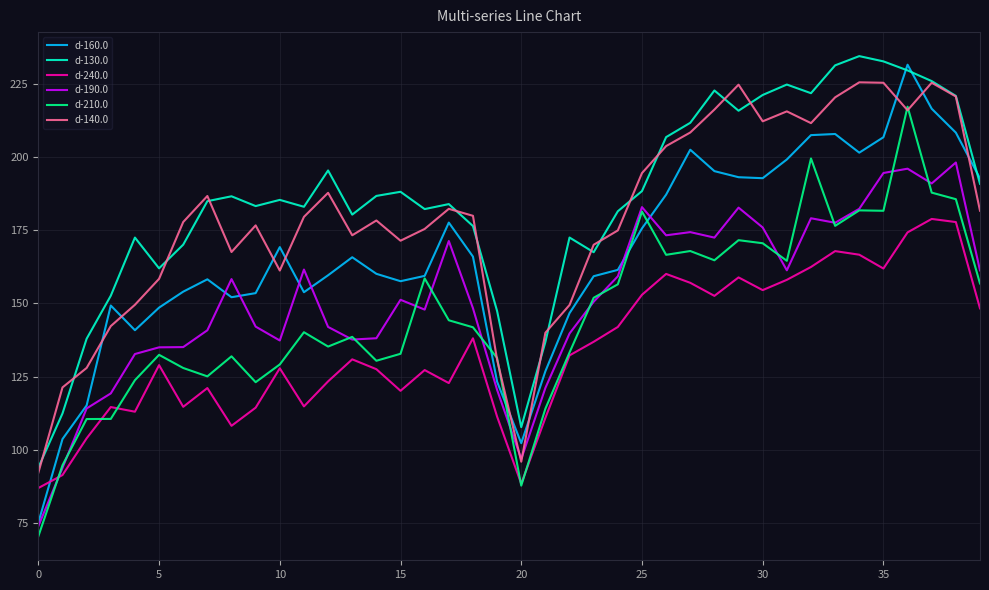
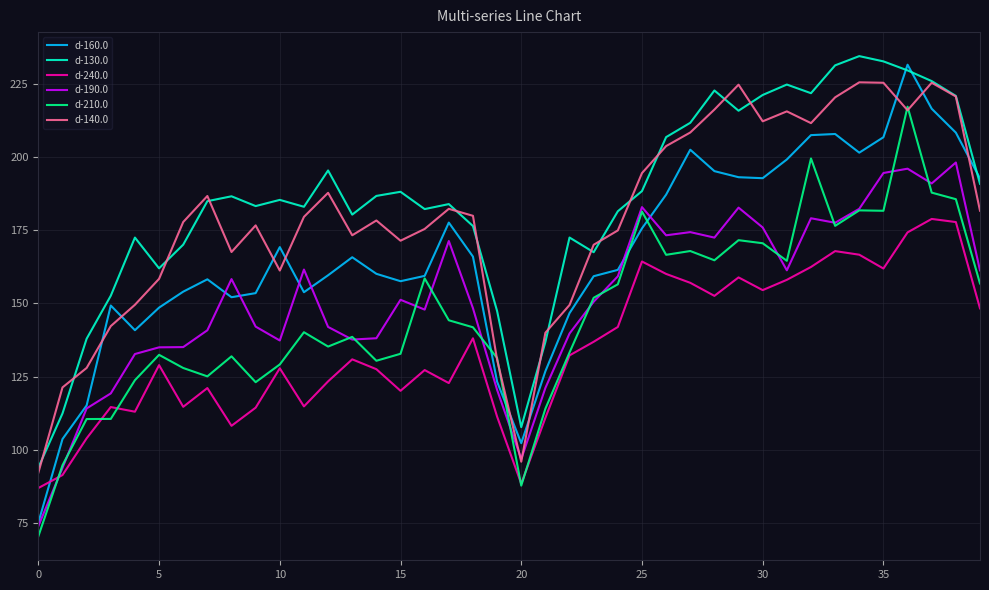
d-240.0, 25: 153 -> 164
